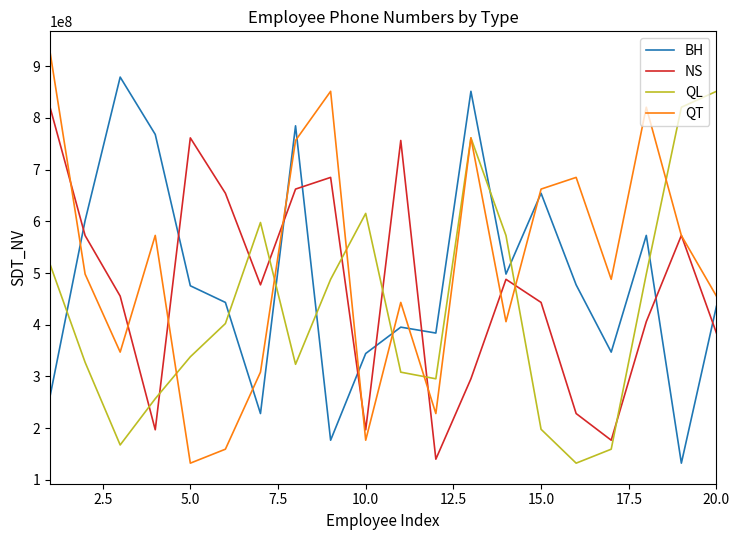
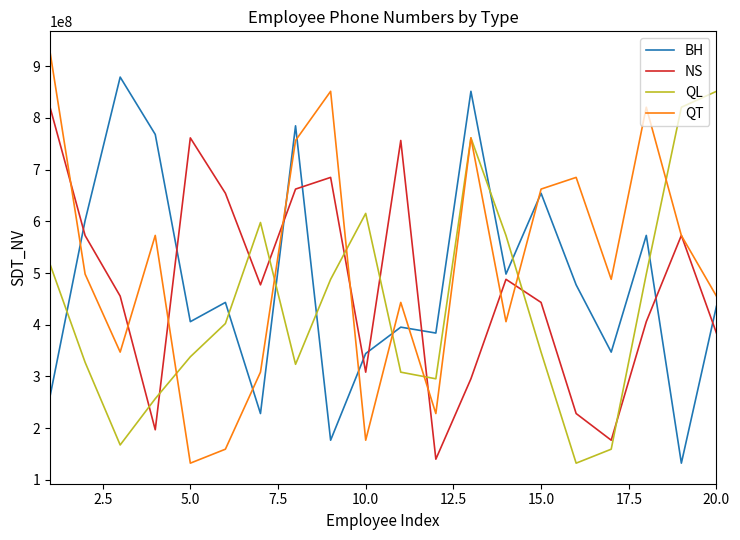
BH, 5.0: 480000000 -> 410000000
NS, 10.0: 200000000 -> 310000000
QL, 15.0: 200000000 -> 350000000
